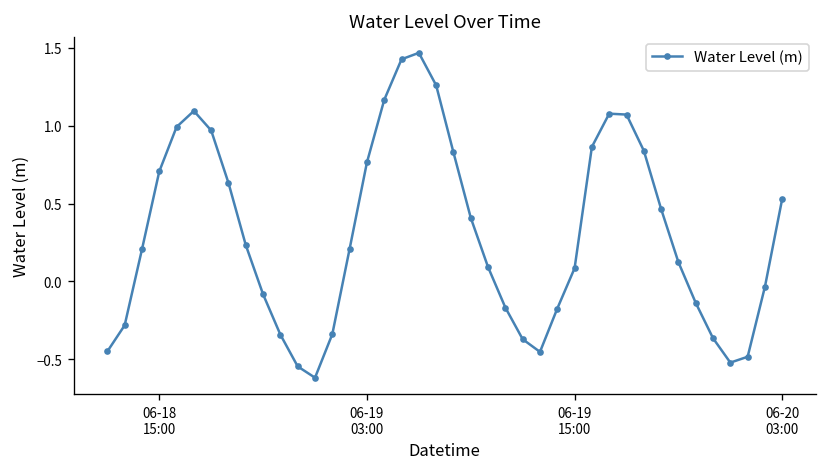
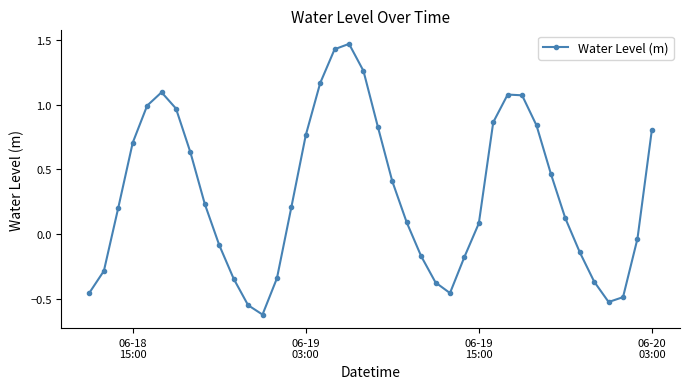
06-20 03:00: 0.53 -> 0.81
